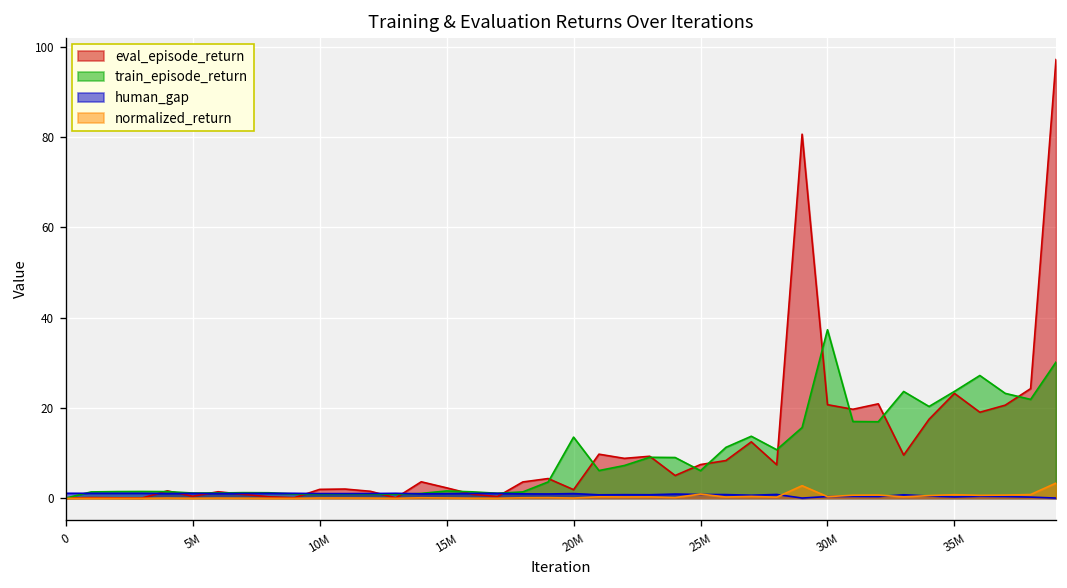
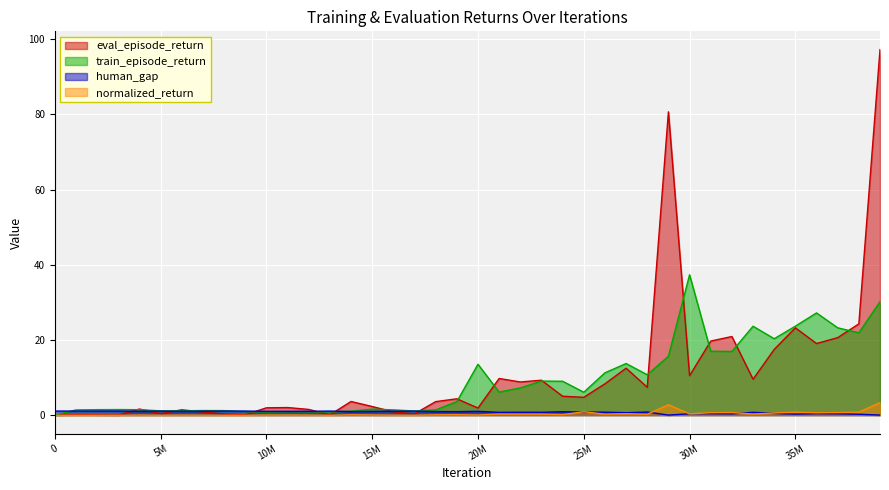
eval_episode_return, 25M: 7 -> 5
eval_episode_return, 30M: 21 -> 10
